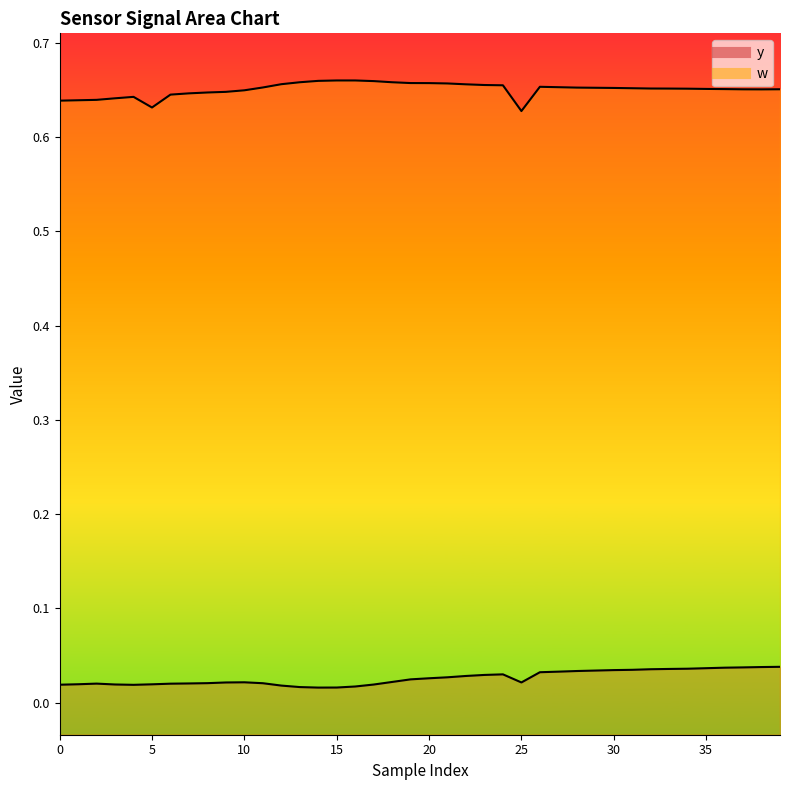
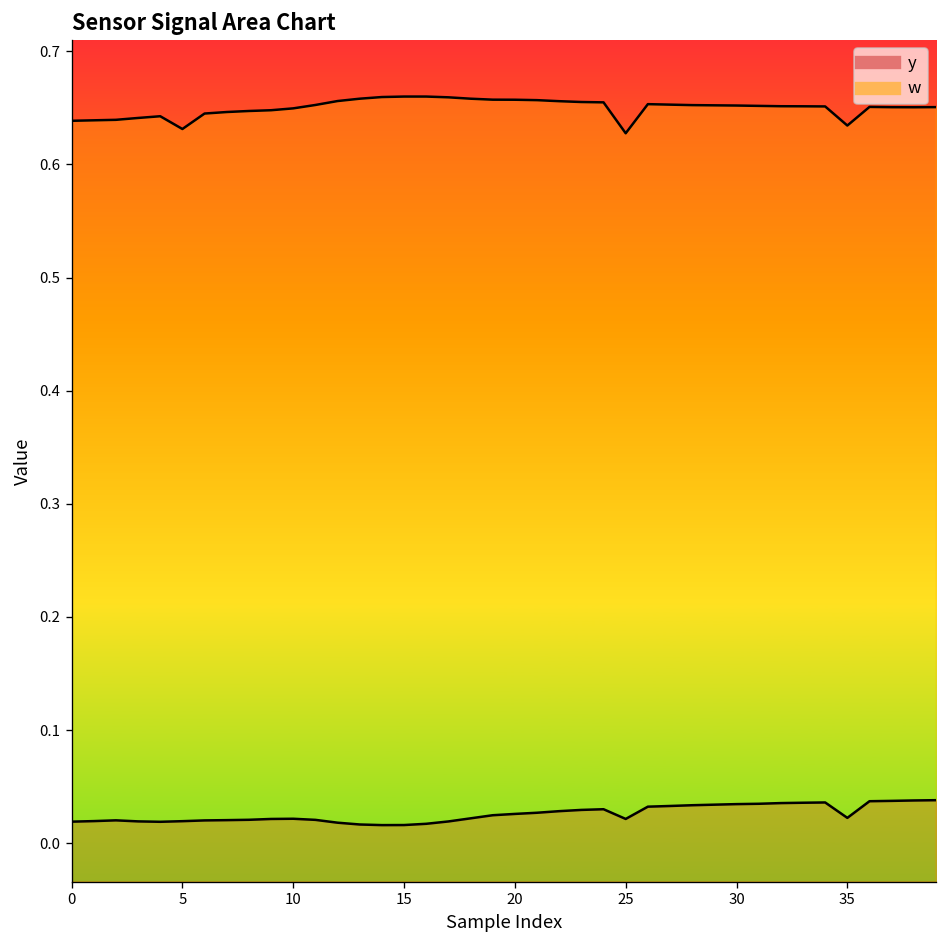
y, 35: 0.04 -> 0.02
w, 35: 0.65 -> 0.63
